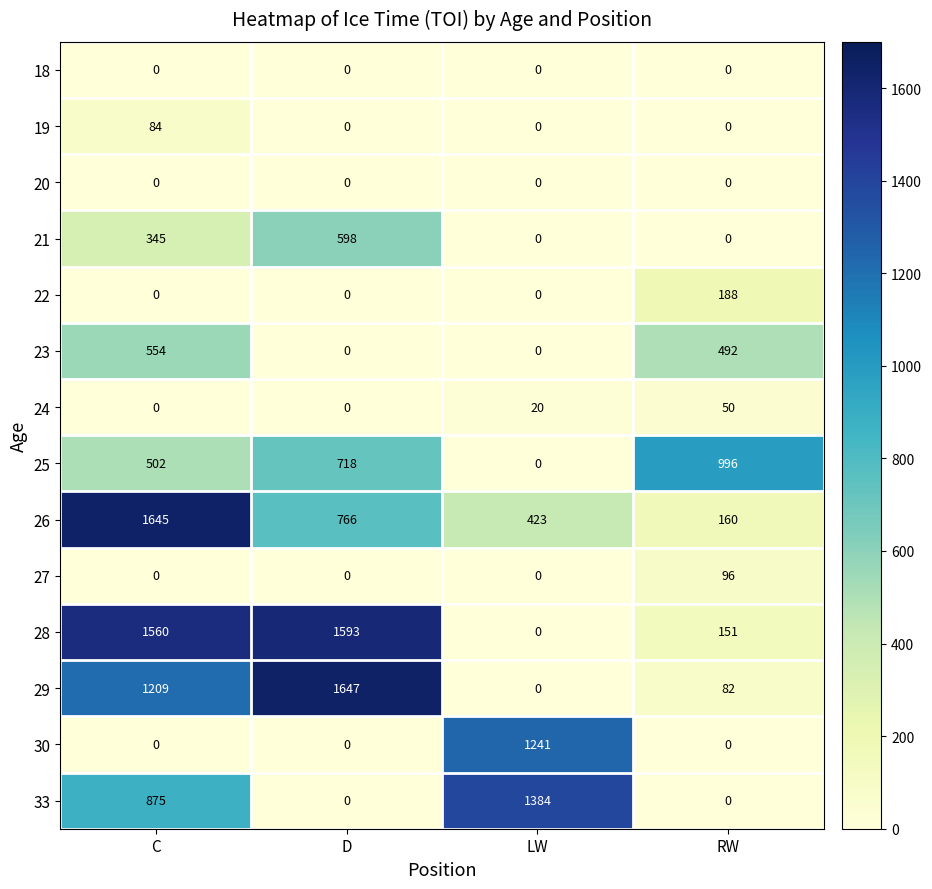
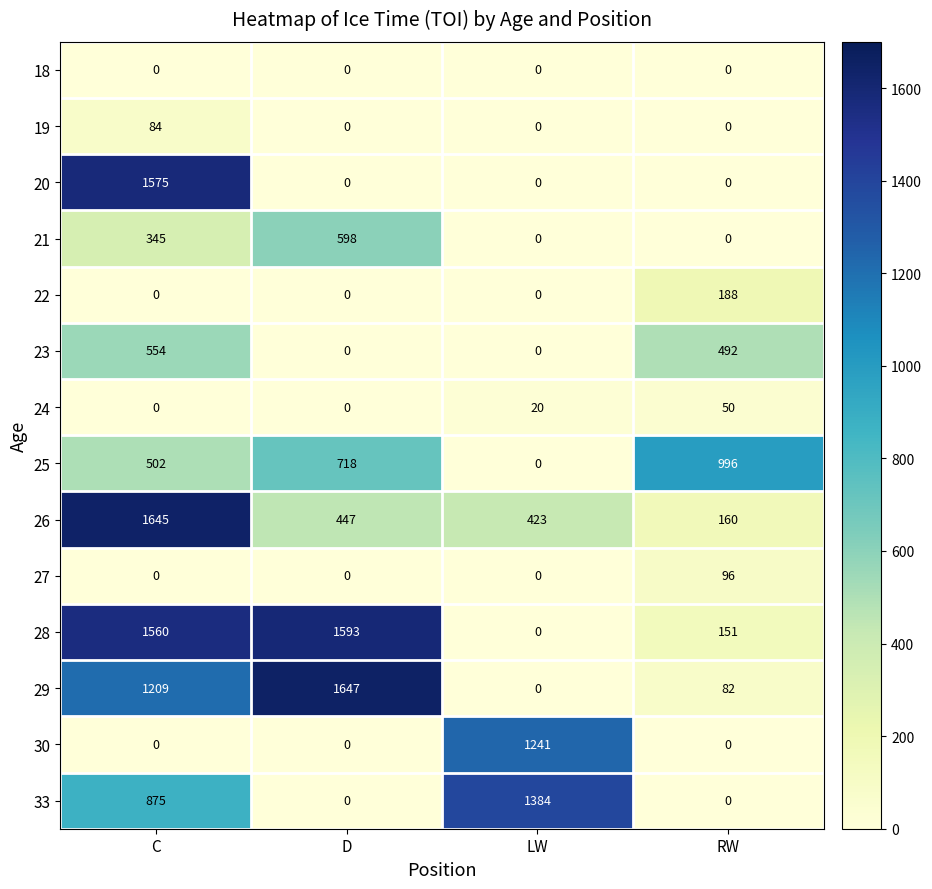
20, C: 0 -> 1575
26, D: 766 -> 447
